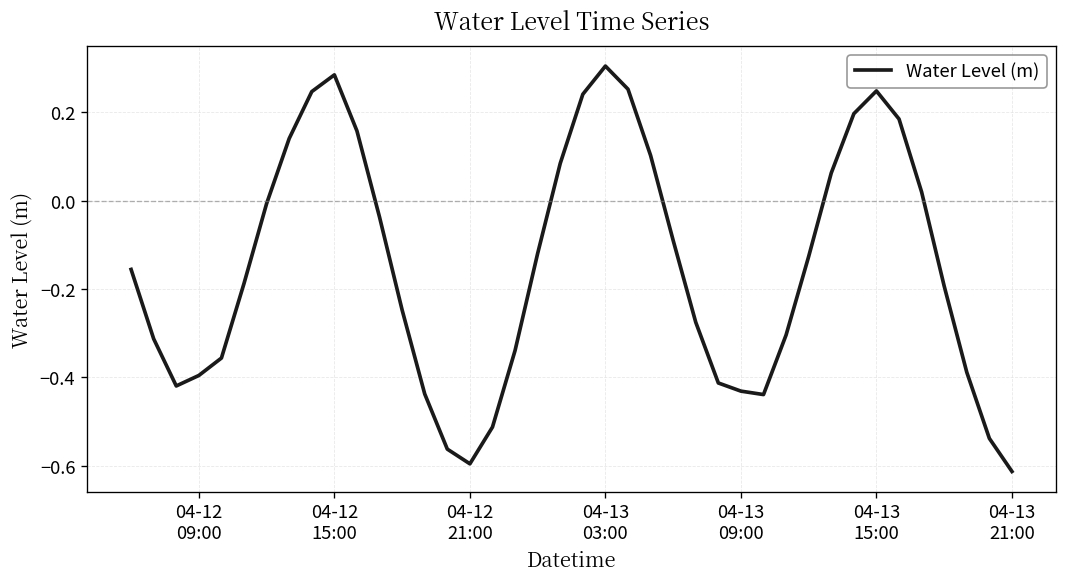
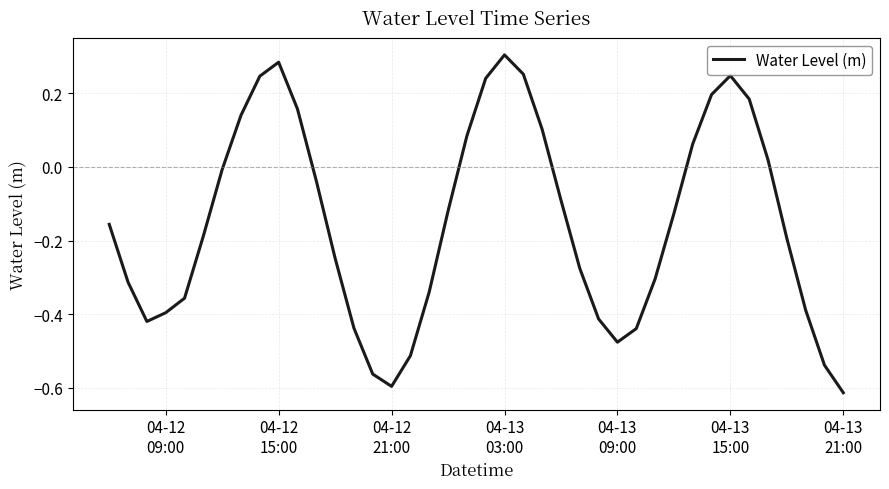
04-13 09:00: -0.43 -> -0.48
